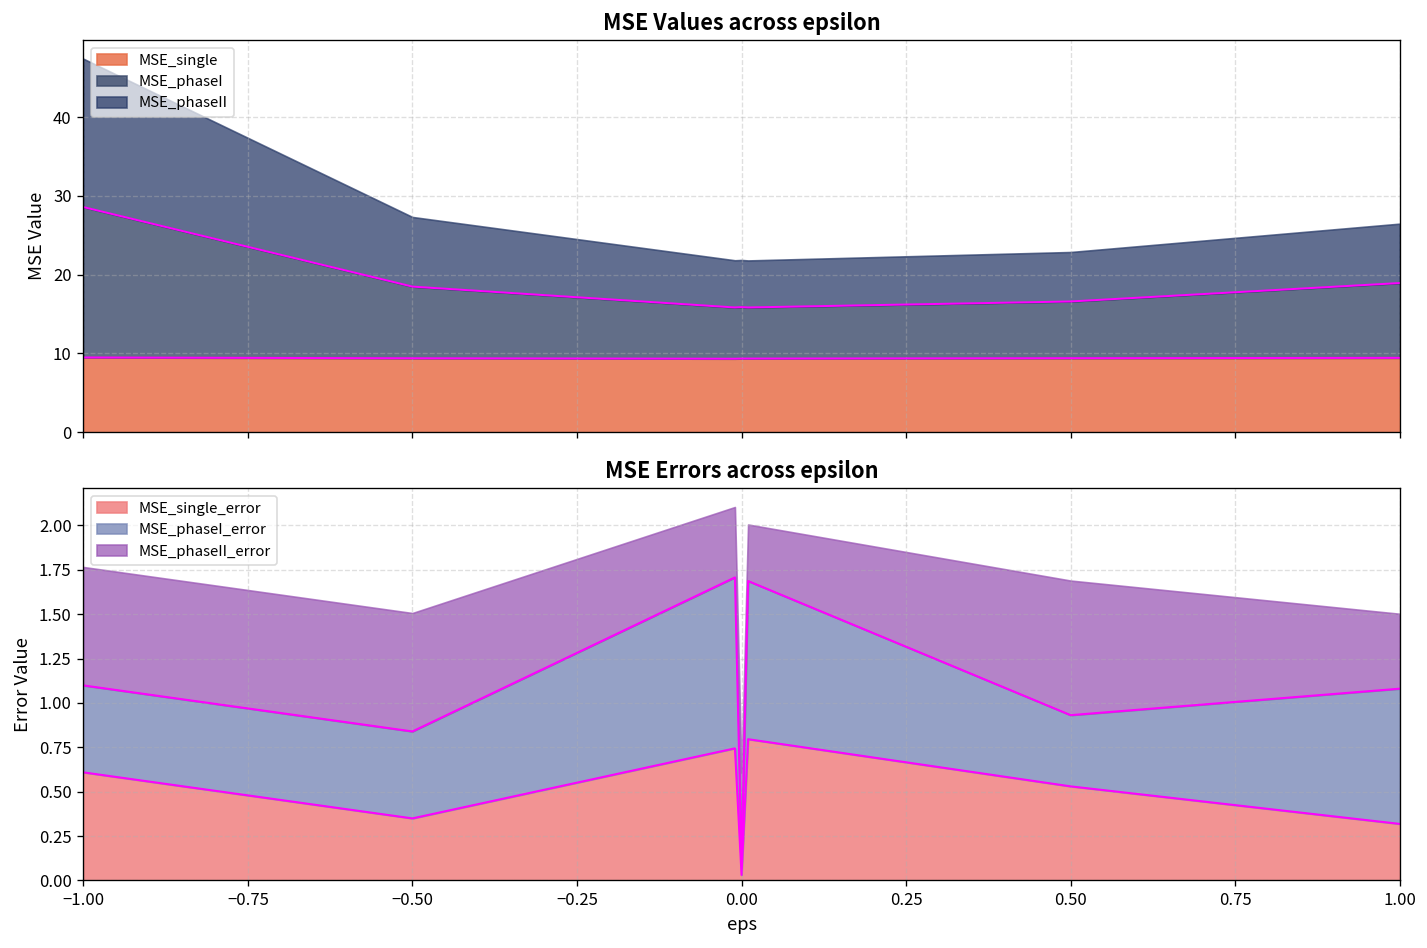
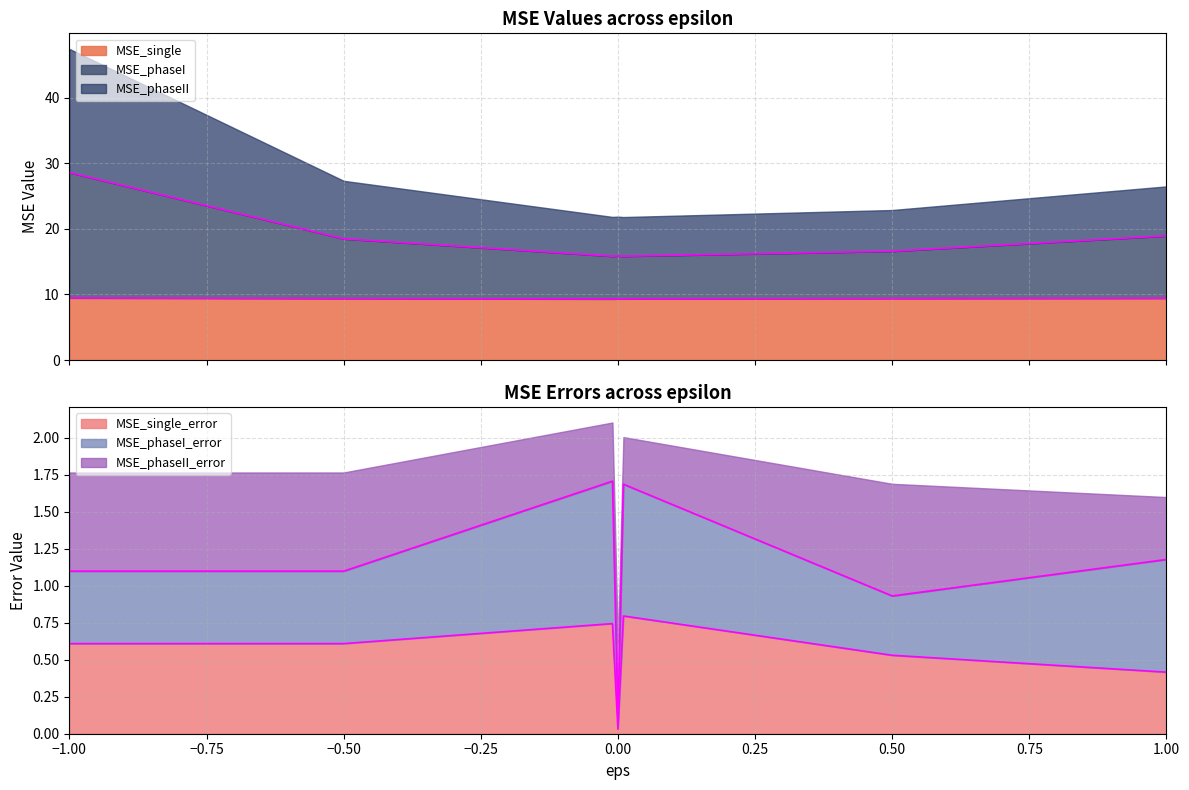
MSE Errors across epsilon, MSE_single_error, −0.50: 0.35 -> 0.61
MSE Errors across epsilon, MSE_single_error, 1.00: 0.32 -> 0.42
